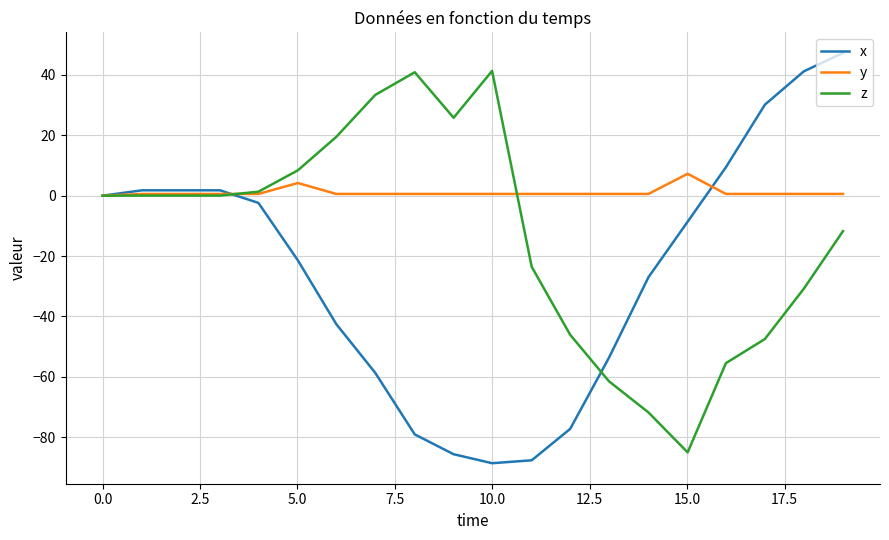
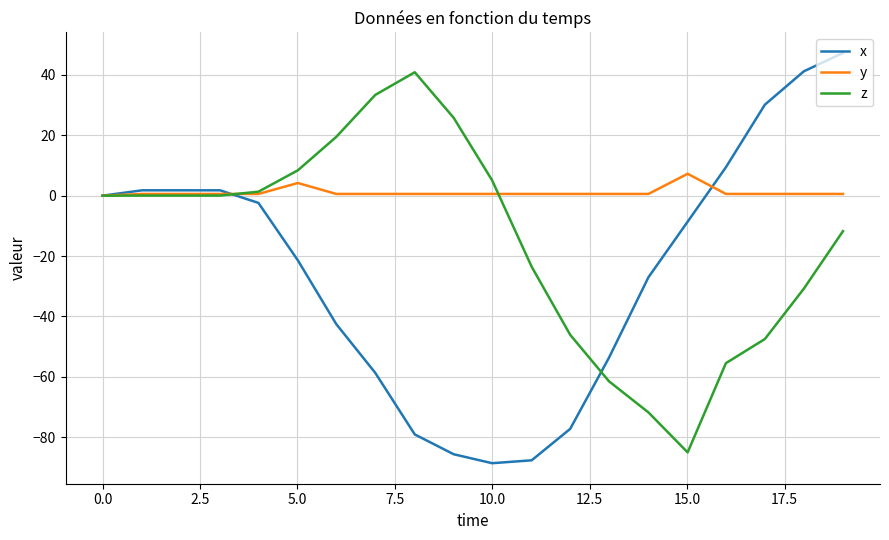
z, 10.0: 41 -> 5
